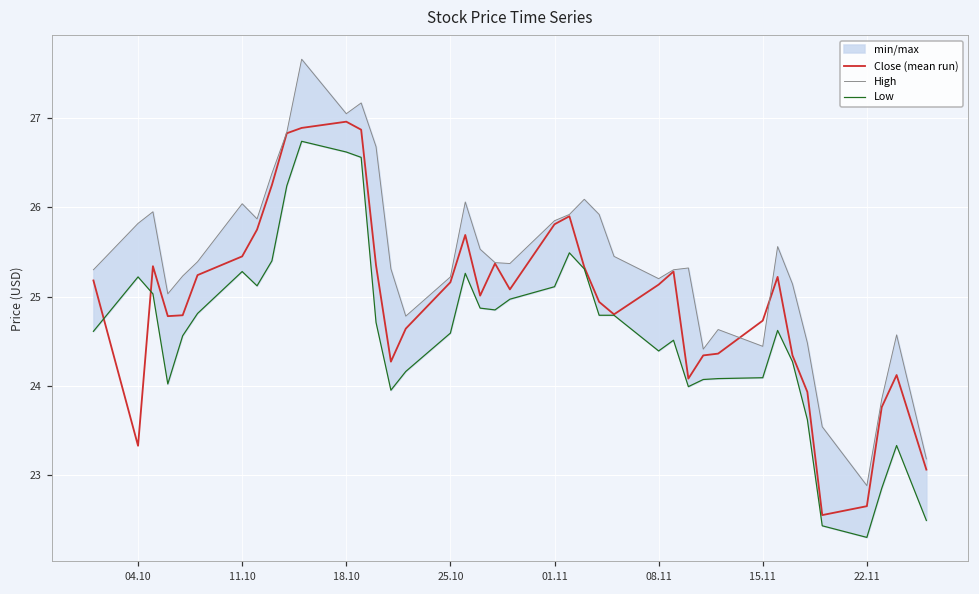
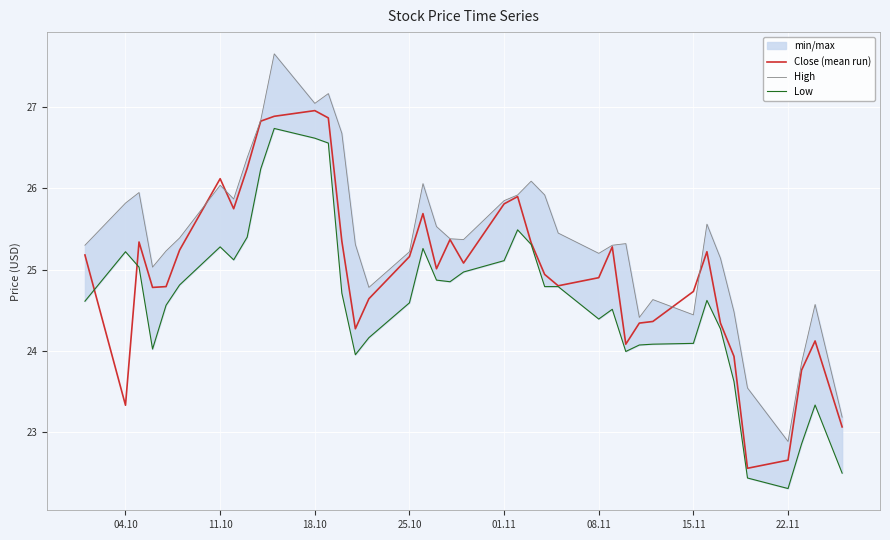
Close (mean run), 11.10: 25.5 -> 26.1
Close (mean run), 08.11: 25.1 -> 24.9
